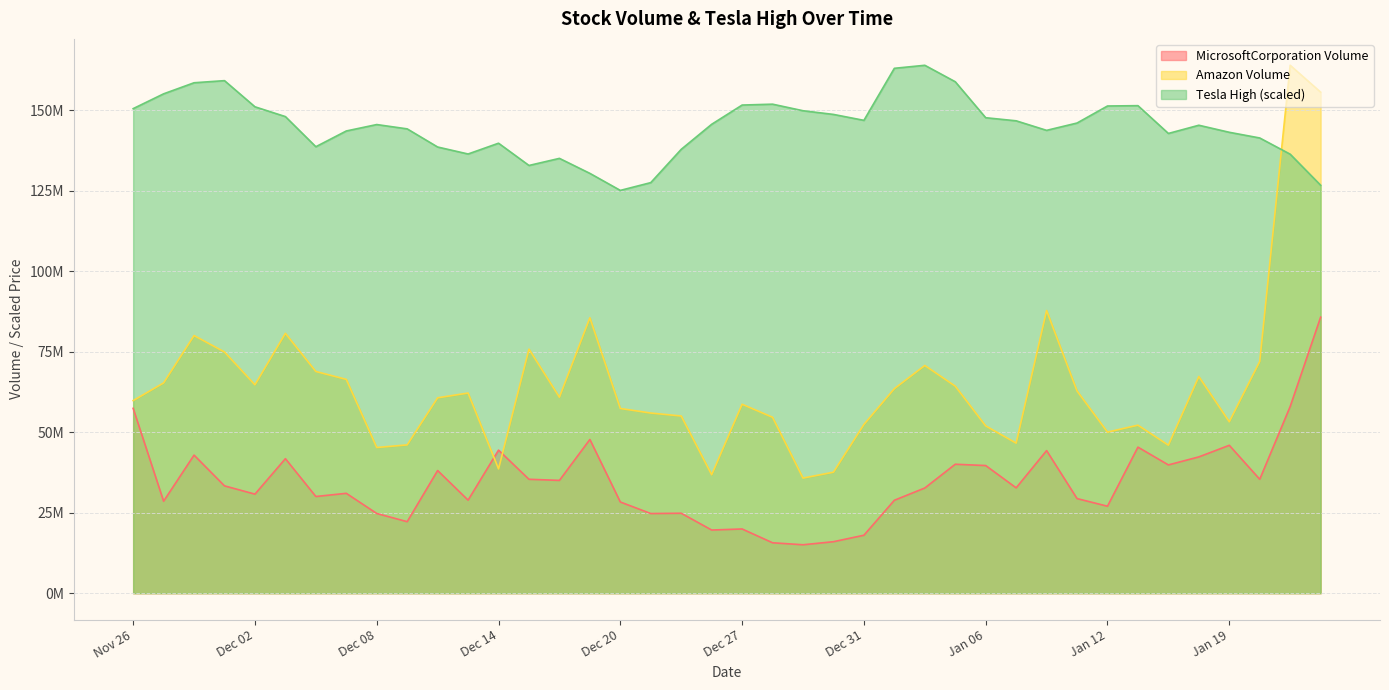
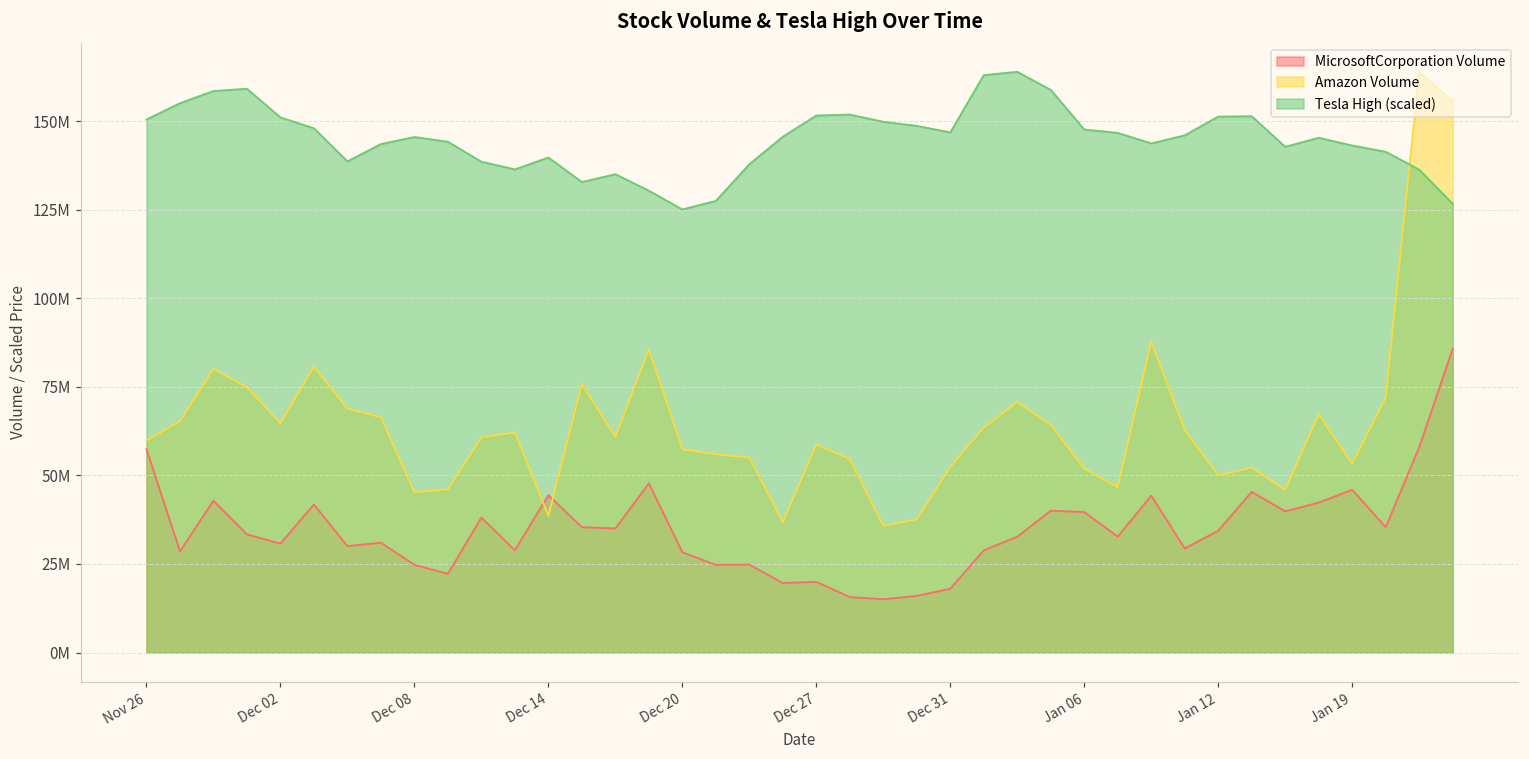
MicrosoftCorporation Volume, Jan 12: 27000000 -> 34000000
